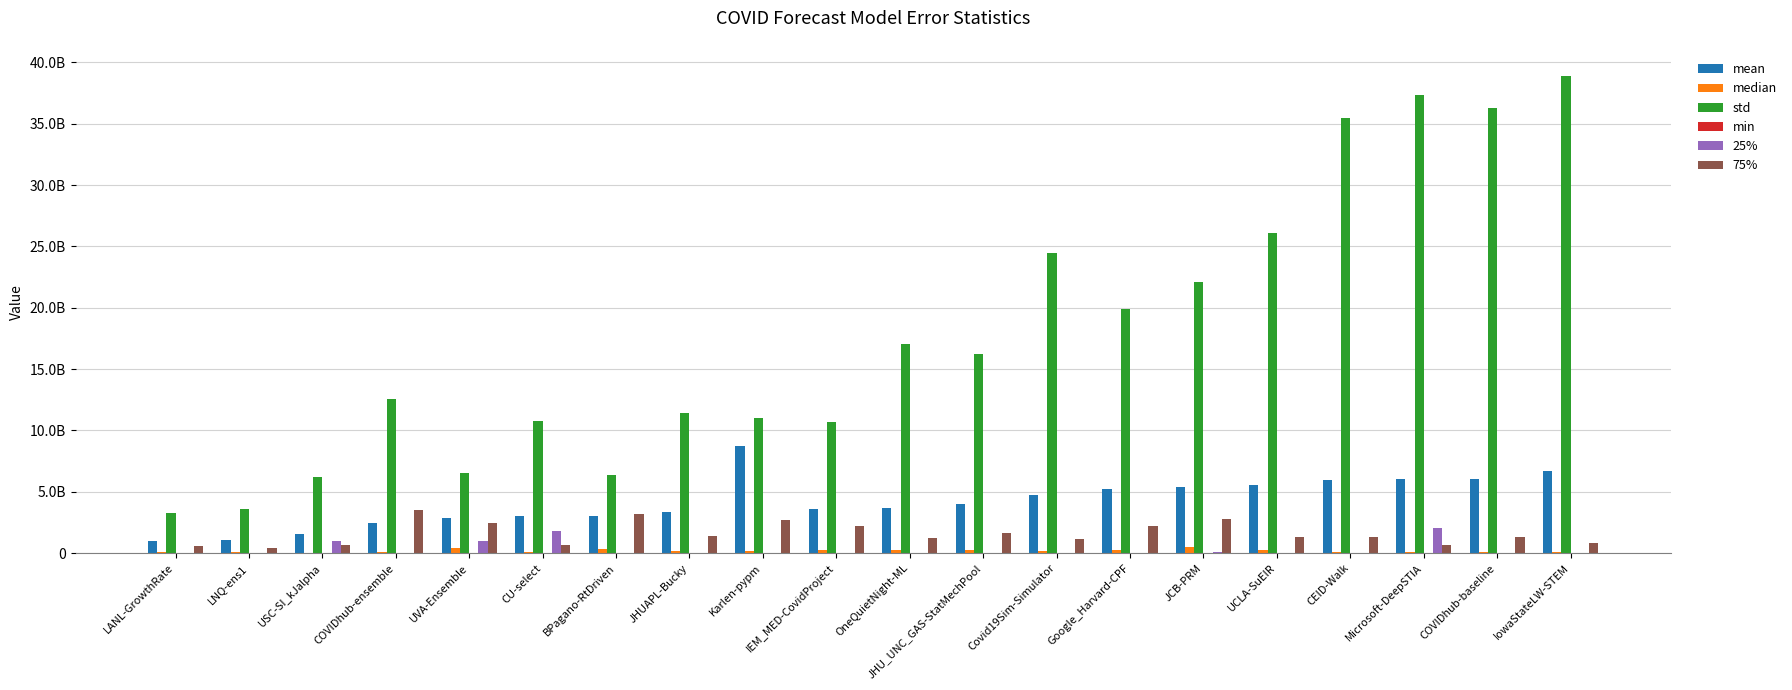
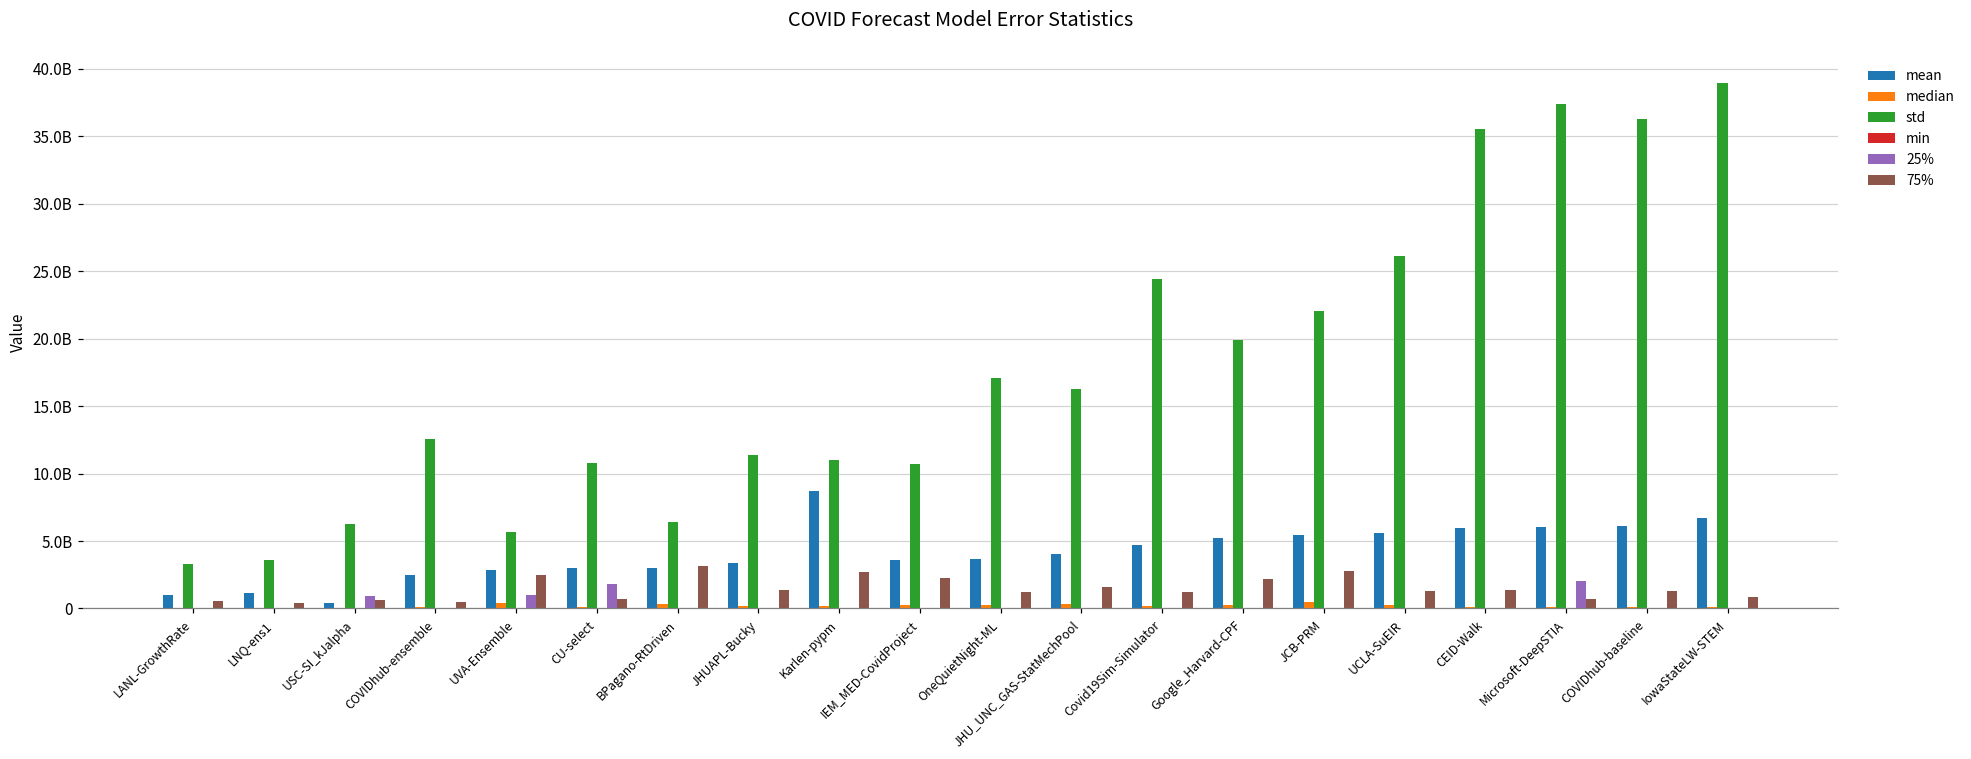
mean, USC-SI_kJalpha: 1500000000 -> 400000000
75%, COVIDhub-ensemble: 3600000000 -> 500000000
std, UVA-Ensemble: 6500000000 -> 5700000000
